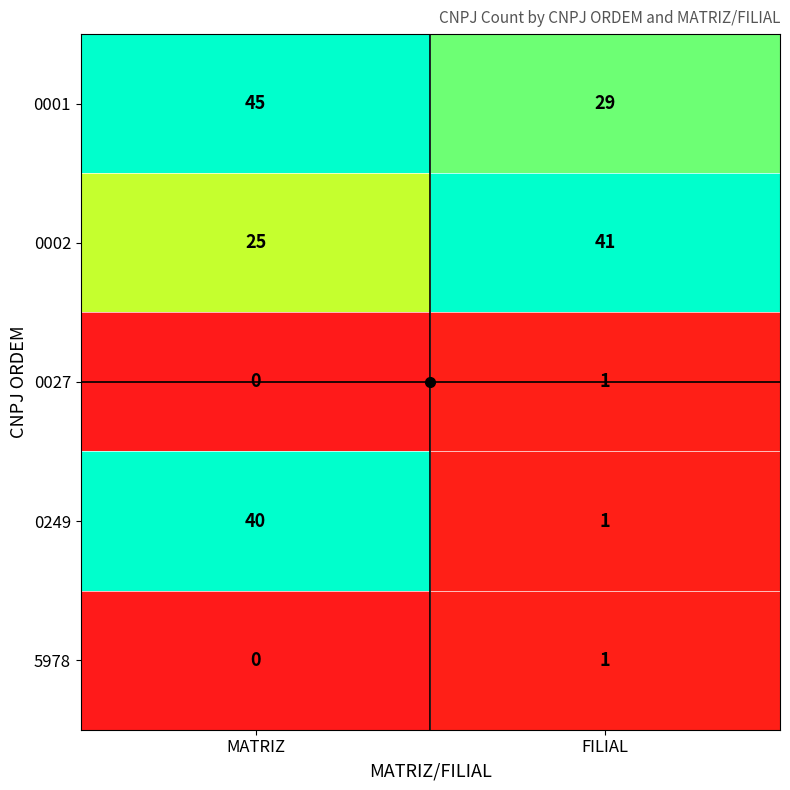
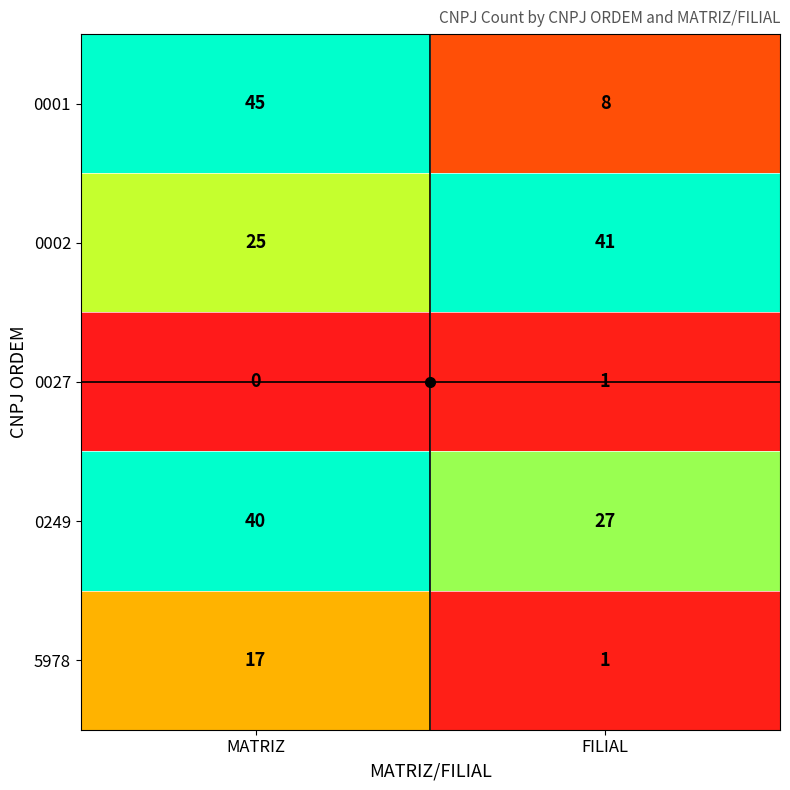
0001, FILIAL: 29 -> 8
0249, FILIAL: 1 -> 27
5978, MATRIZ: 0 -> 17
